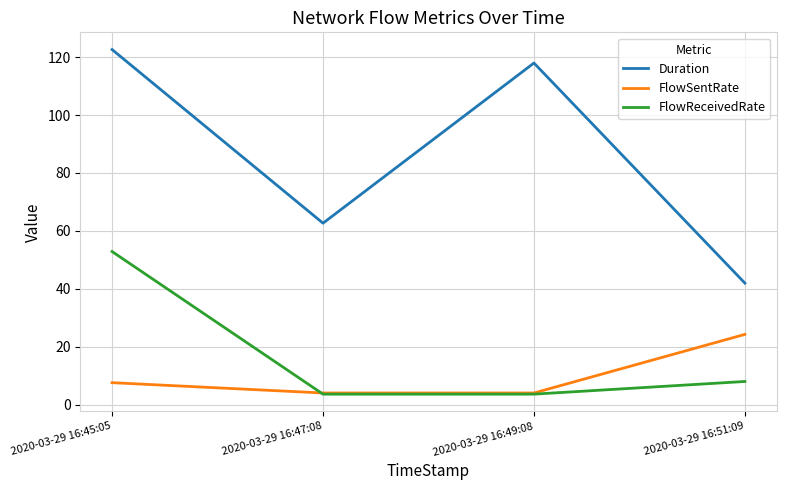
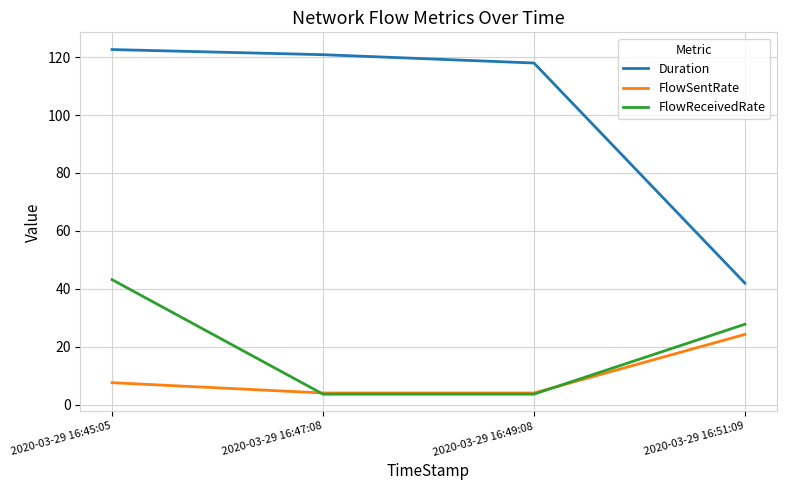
FlowReceivedRate, 2020-03-29 16:45:05: 53 -> 43
Duration, 2020-03-29 16:47:08: 63 -> 121
FlowReceivedRate, 2020-03-29 16:51:09: 8 -> 28
